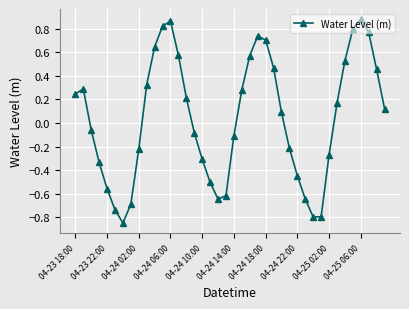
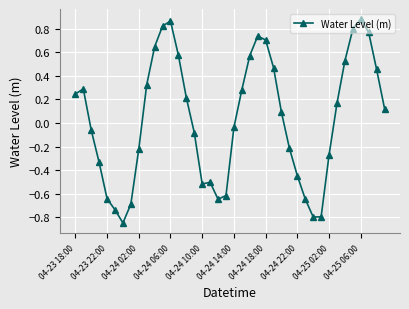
04-23 22:00: -0.56 -> -0.64
04-24 10:00: -0.31 -> -0.52
04-24 14:00: -0.11 -> -0.04
